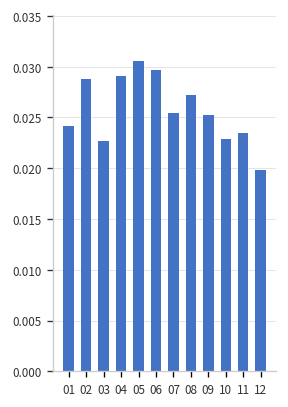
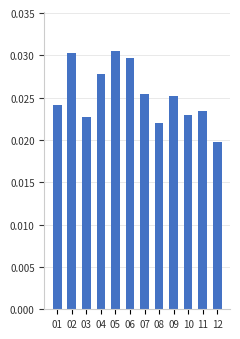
02: 0.029 -> 0.030
04: 0.029 -> 0.028
08: 0.027 -> 0.022
